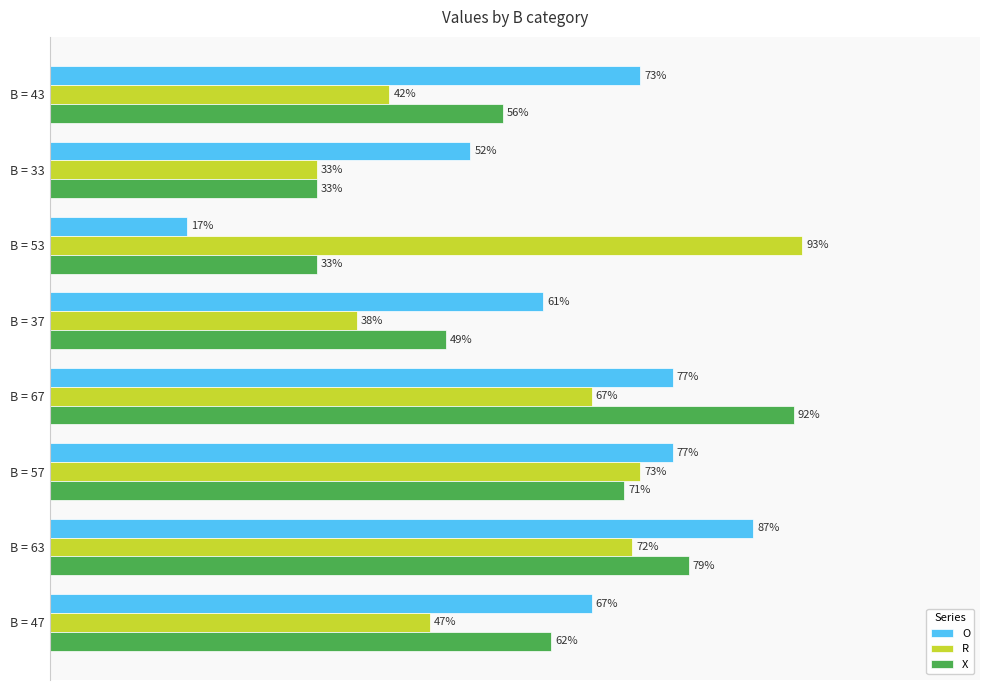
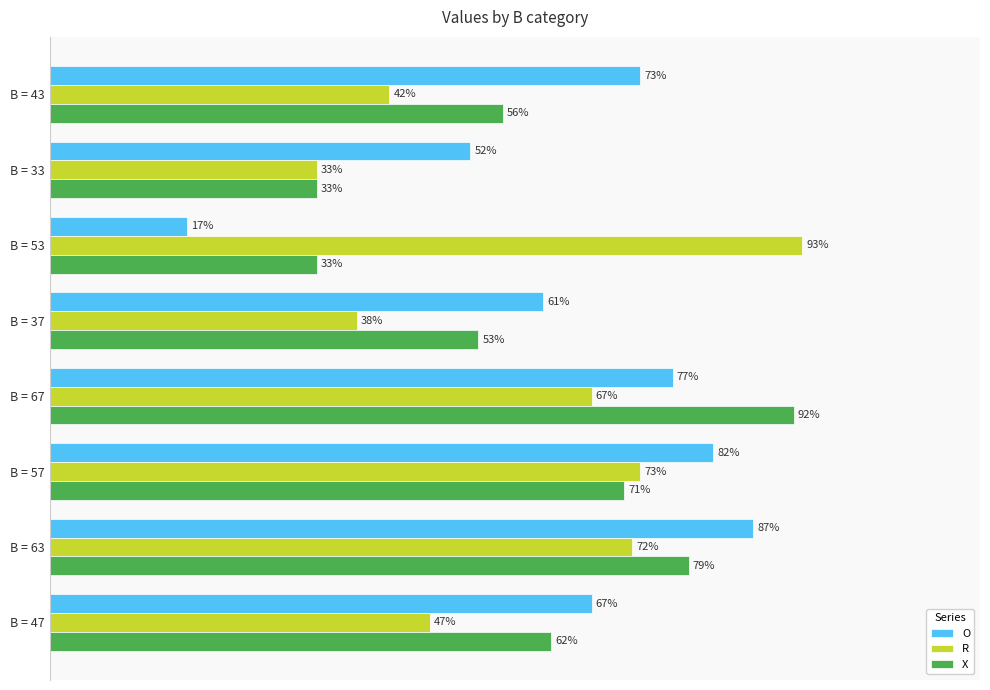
X, B = 37: 49% -> 53%
O, B = 57: 77% -> 82%
